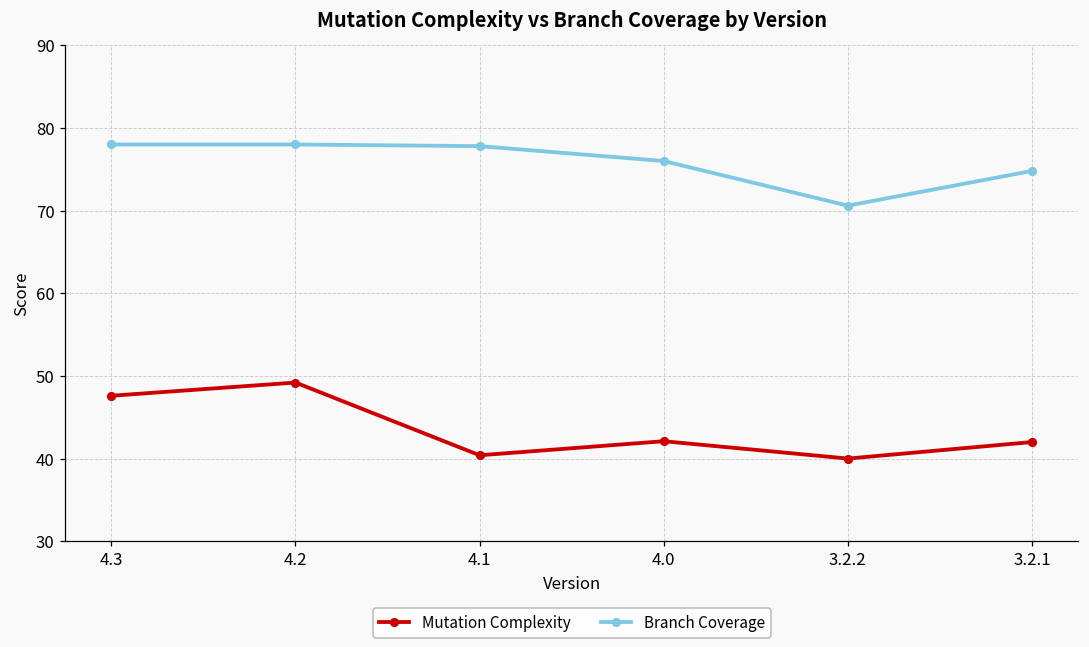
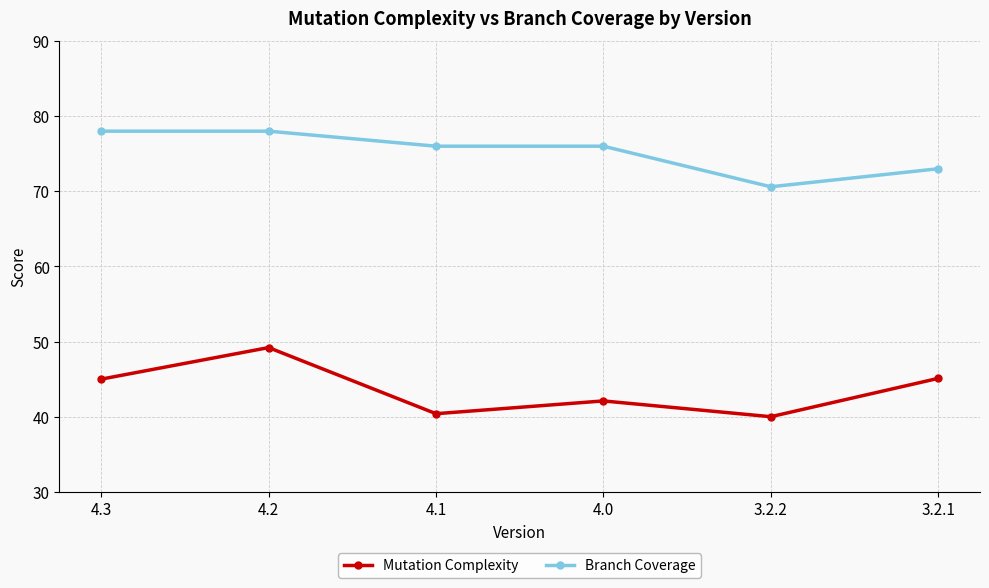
Mutation Complexity, 4.3: 48 -> 45
Branch Coverage, 4.1: 78 -> 76
Mutation Complexity, 3.2.1: 42 -> 45
Branch Coverage, 3.2.1: 75 -> 73
